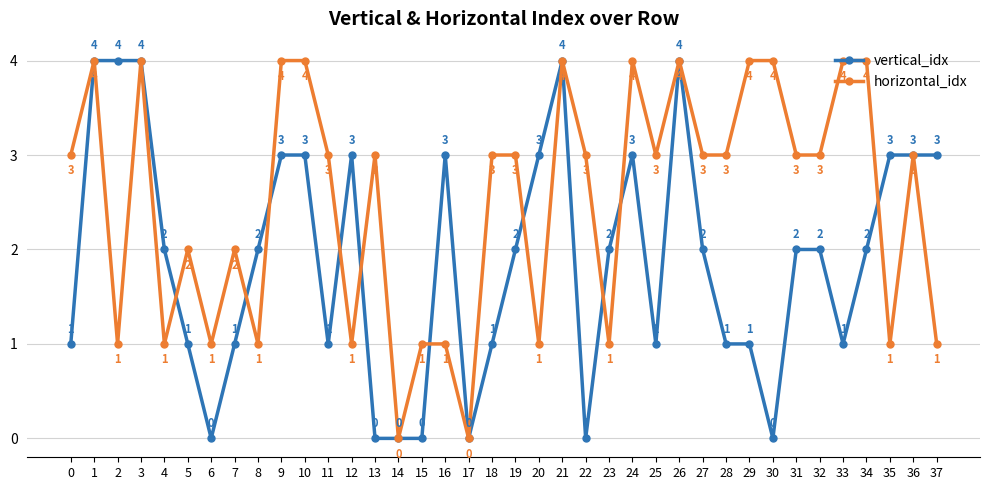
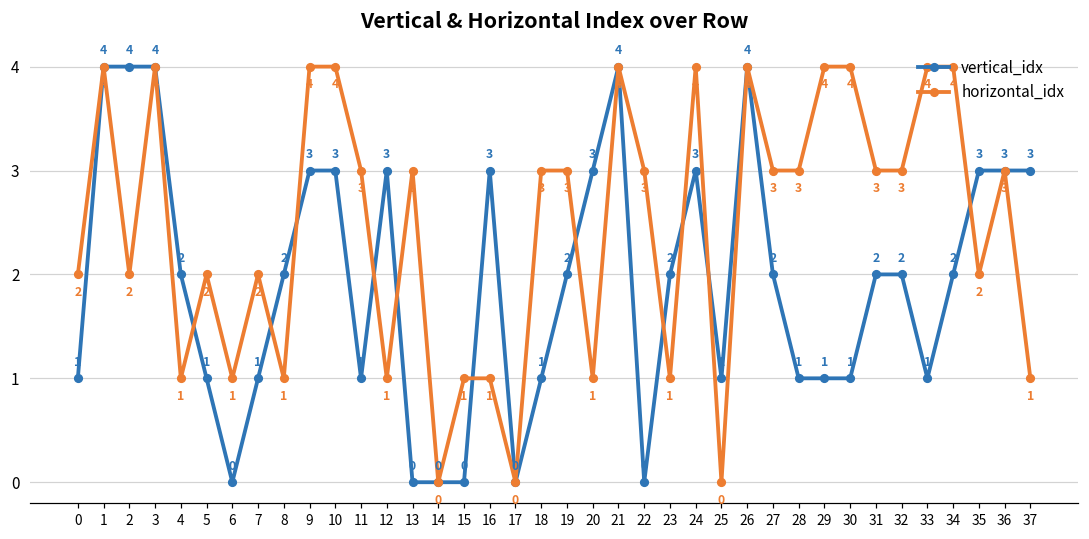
horizontal_idx, 0: 3 -> 2
horizontal_idx, 2: 1 -> 2
horizontal_idx, 25: 3 -> 0
vertical_idx, 30: 0 -> 1
horizontal_idx, 35: 1 -> 2
